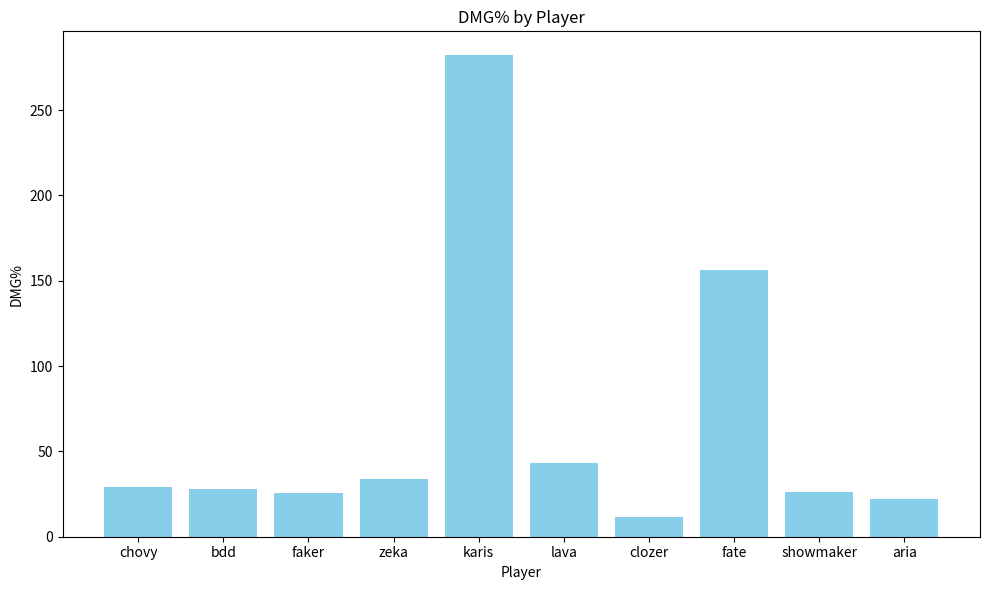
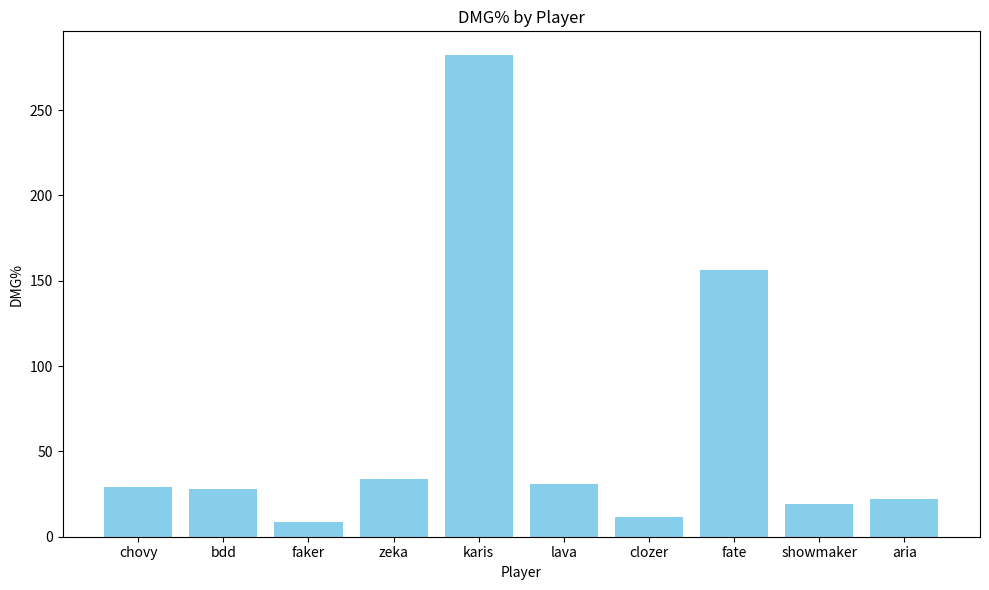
faker: 26 -> 9
lava: 43 -> 31
showmaker: 26 -> 19
